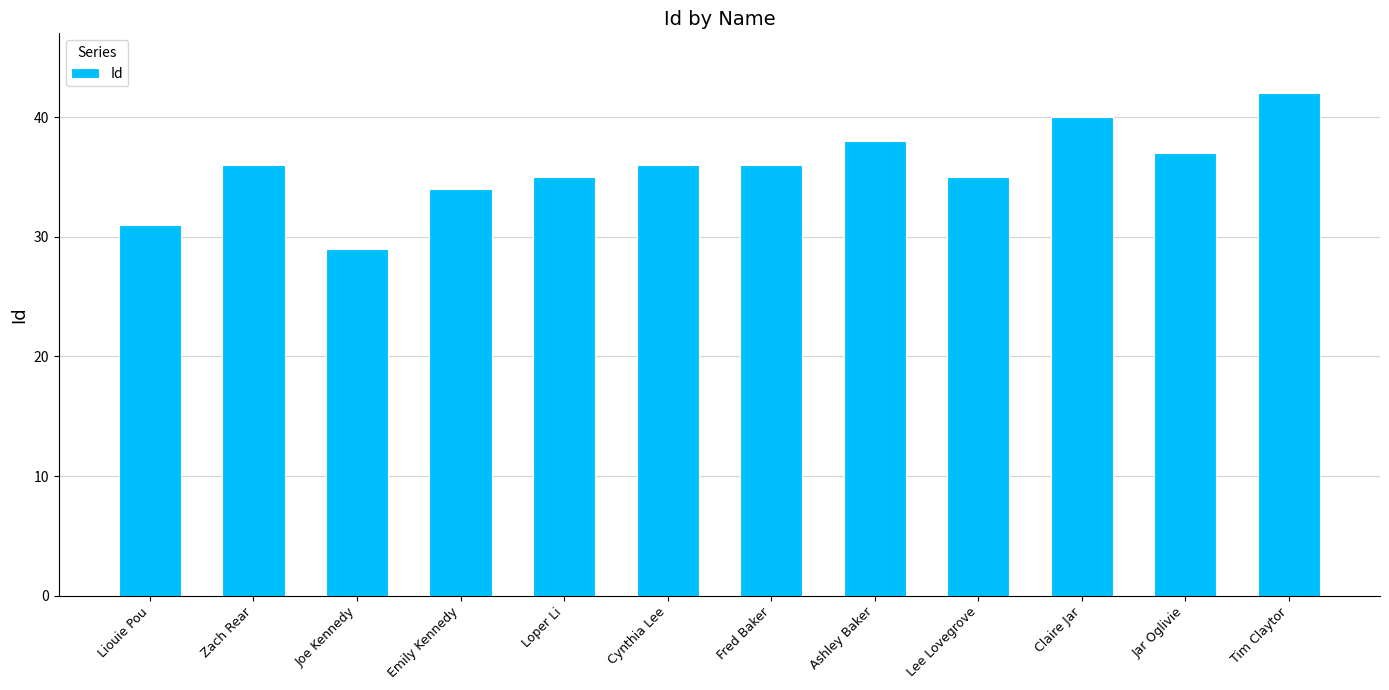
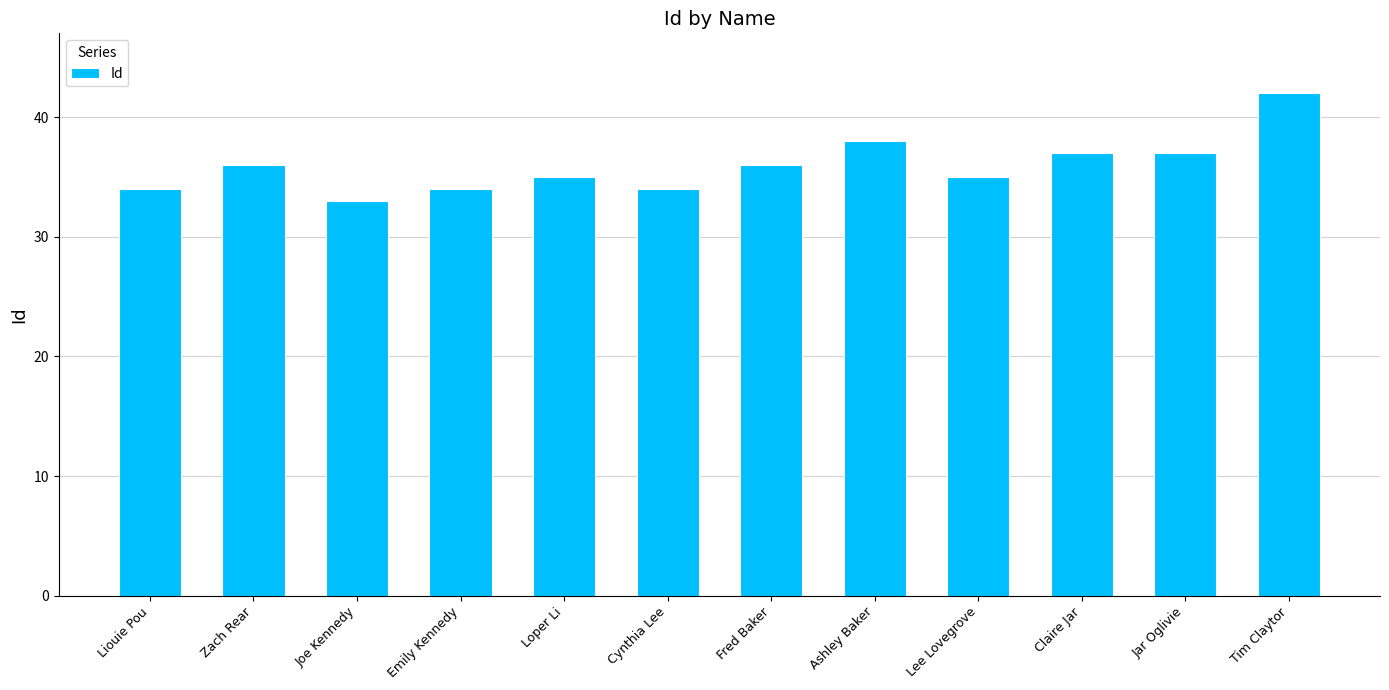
Liouie Pou: 31 -> 34
Joe Kennedy: 29 -> 33
Cynthia Lee: 36 -> 34
Claire Jar: 40 -> 37
